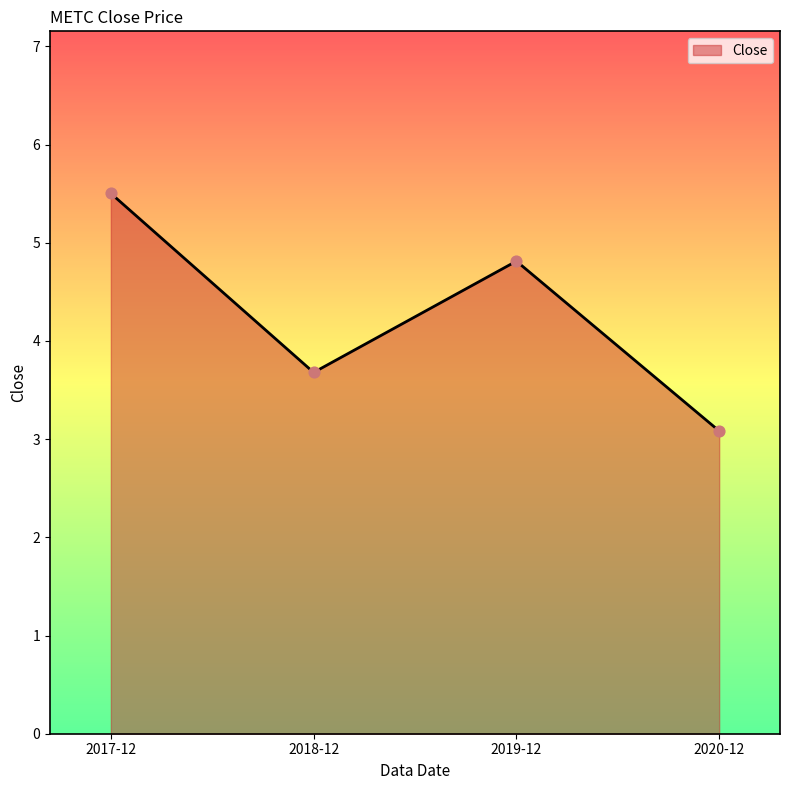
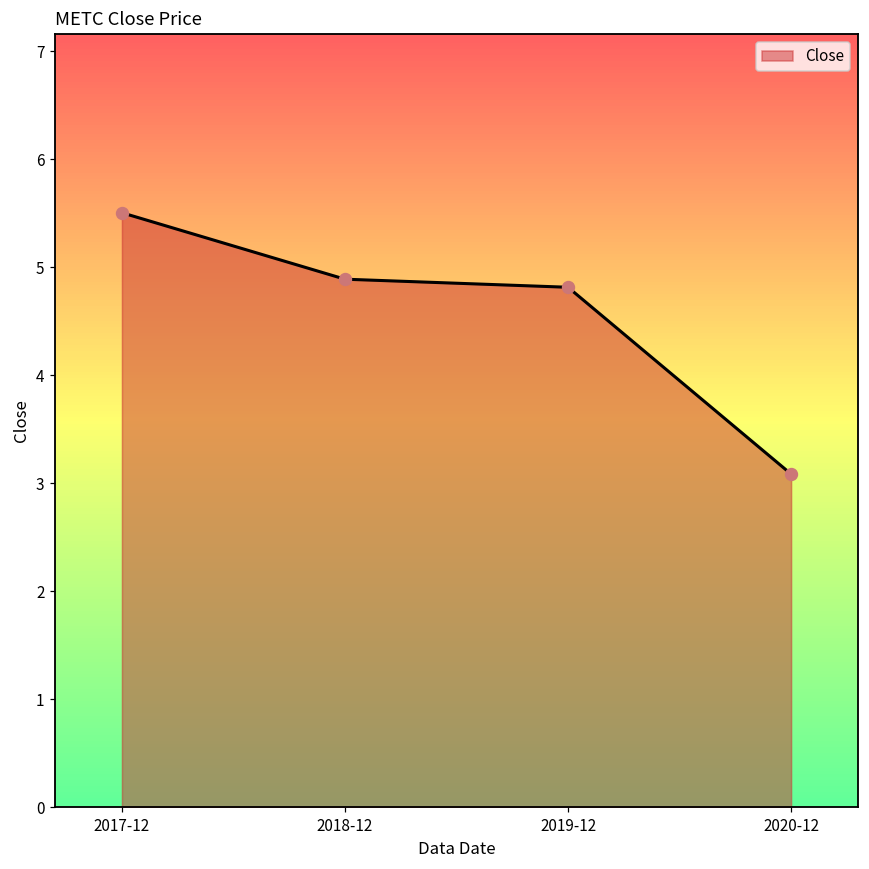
2018-12: 3.7 -> 4.9
